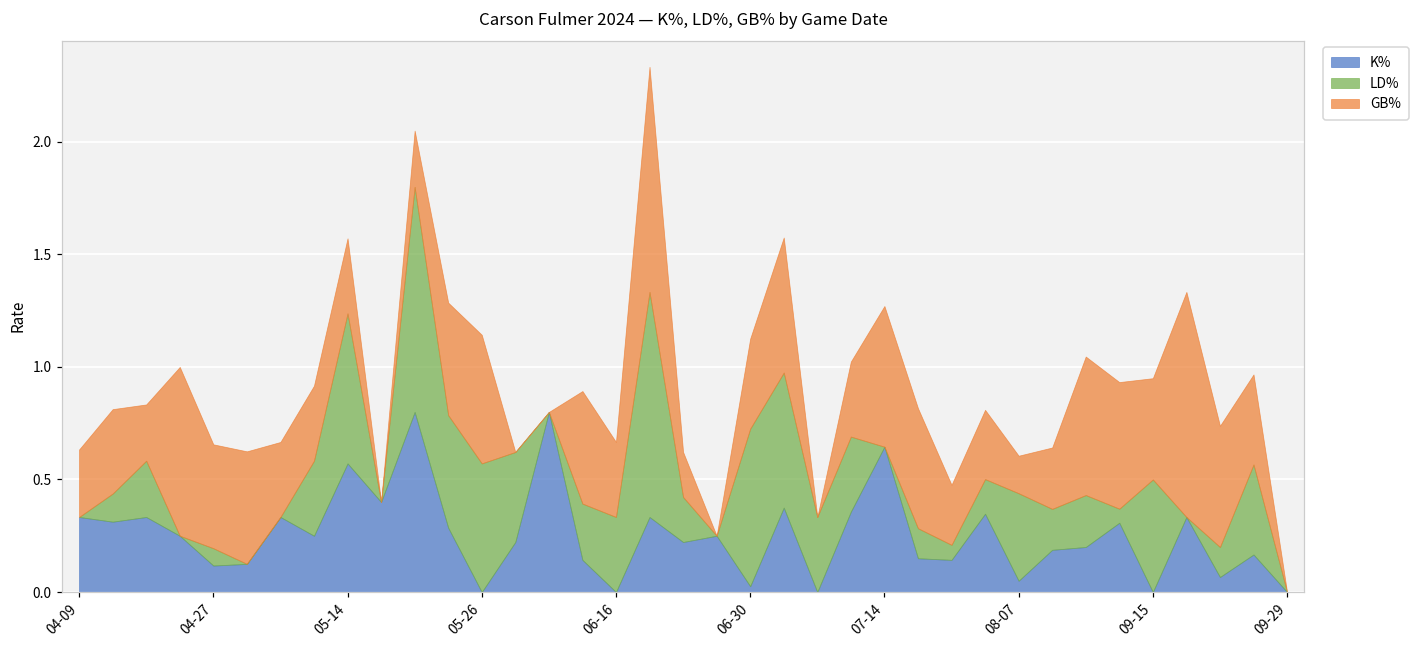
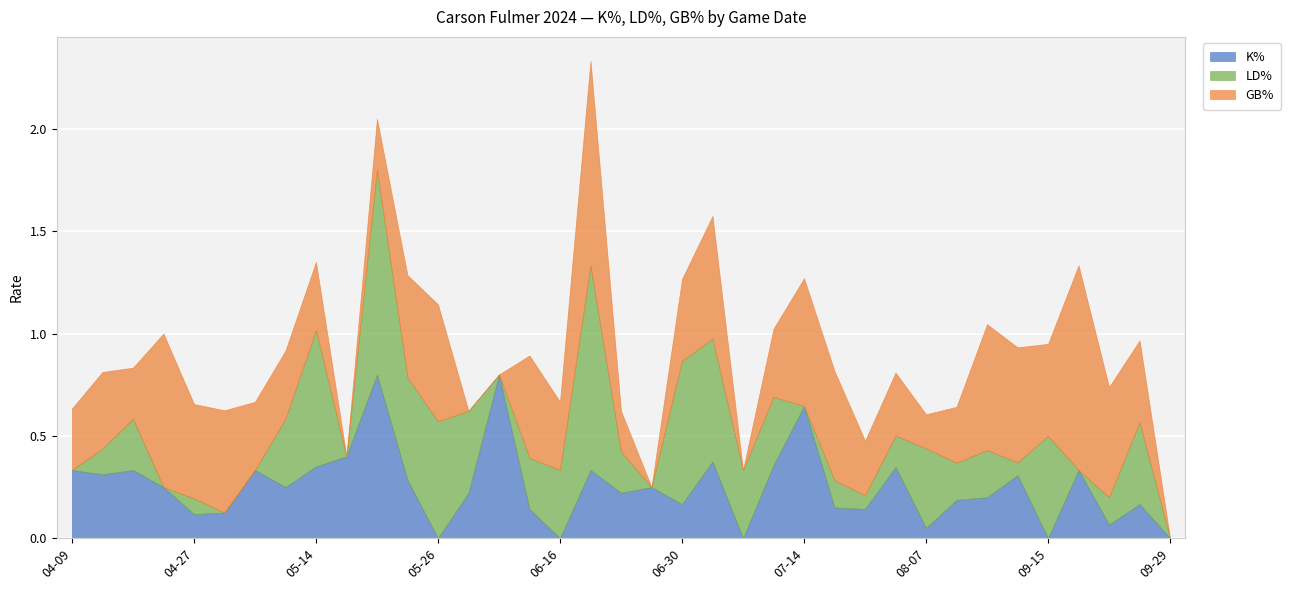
K%, 05-14: 0.57 -> 0.35
K%, 06-30: 0.03 -> 0.17
